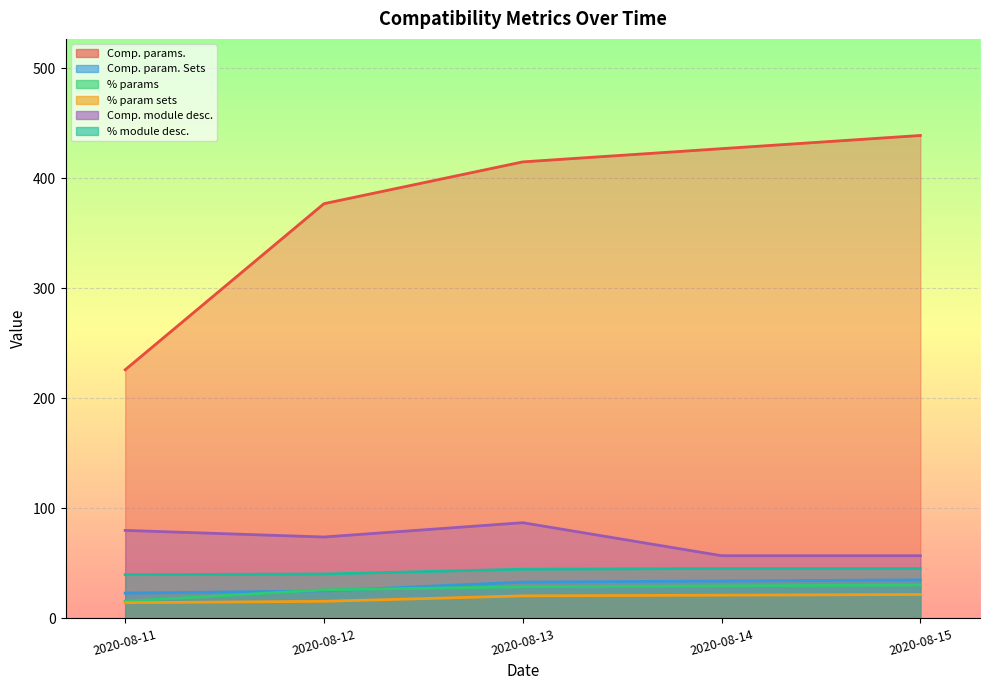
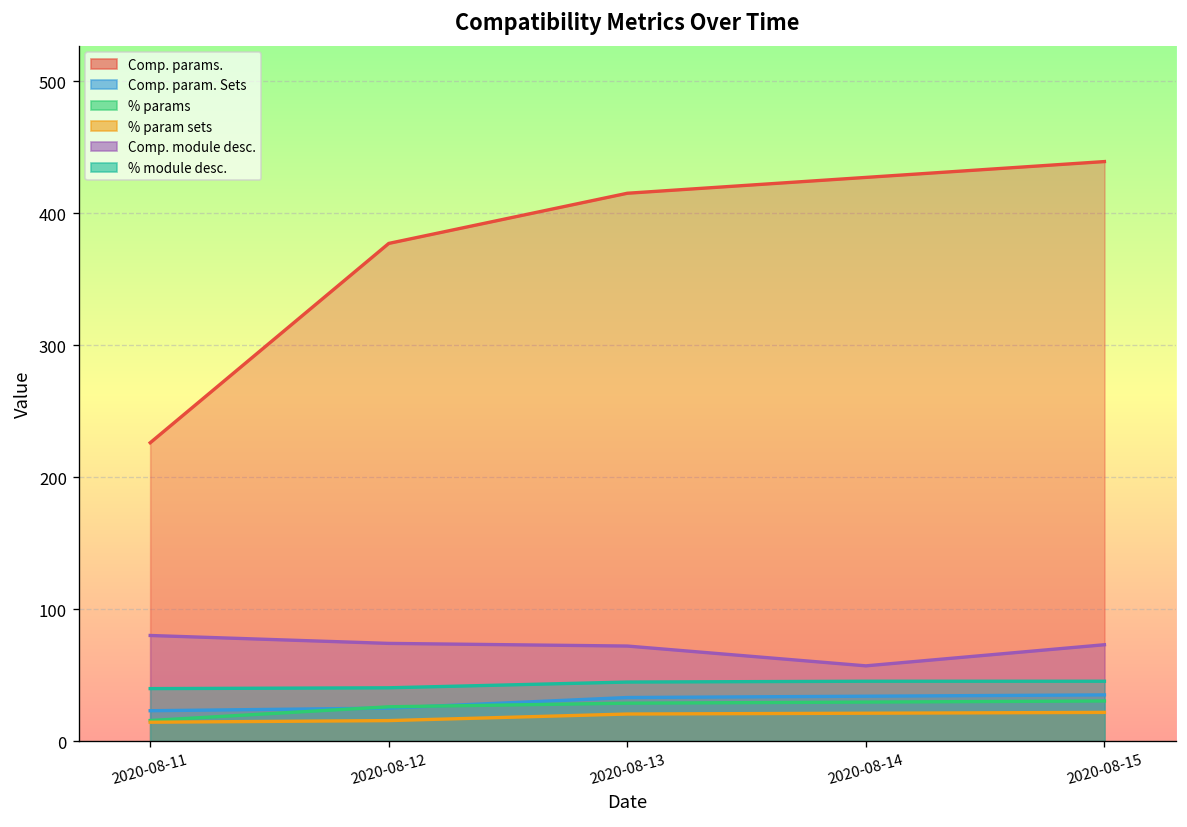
Comp. module desc., 2020-08-13: 87 -> 72
Comp. module desc., 2020-08-15: 57 -> 73
